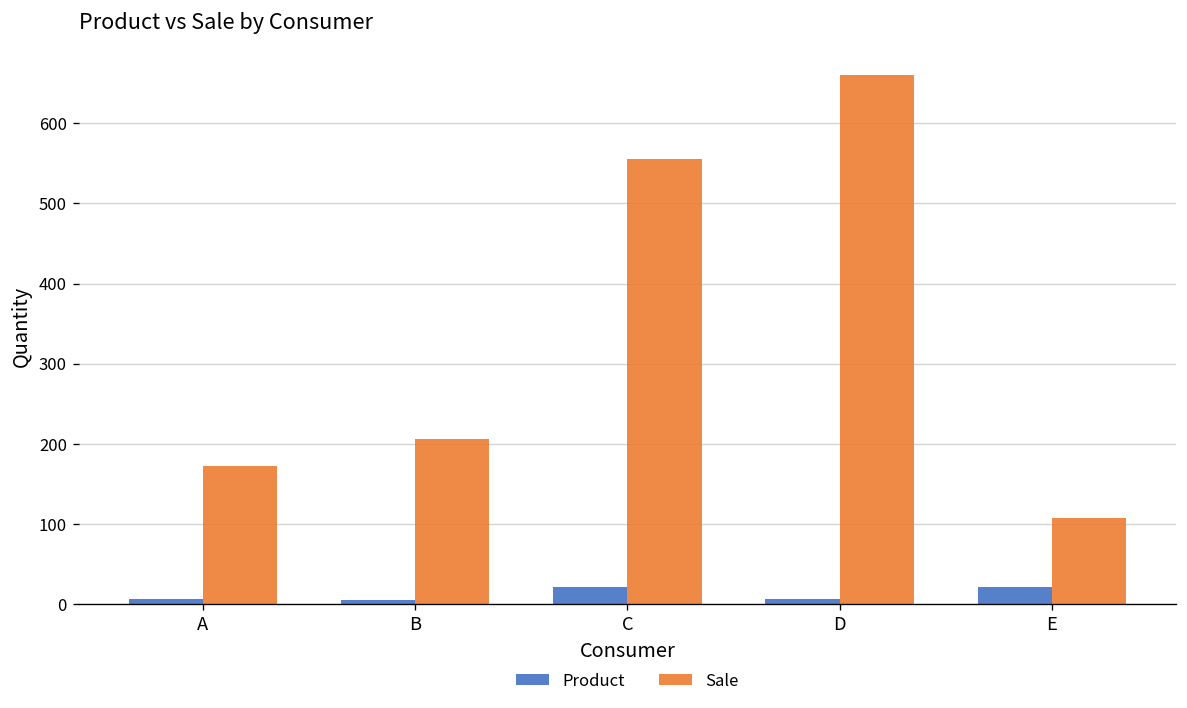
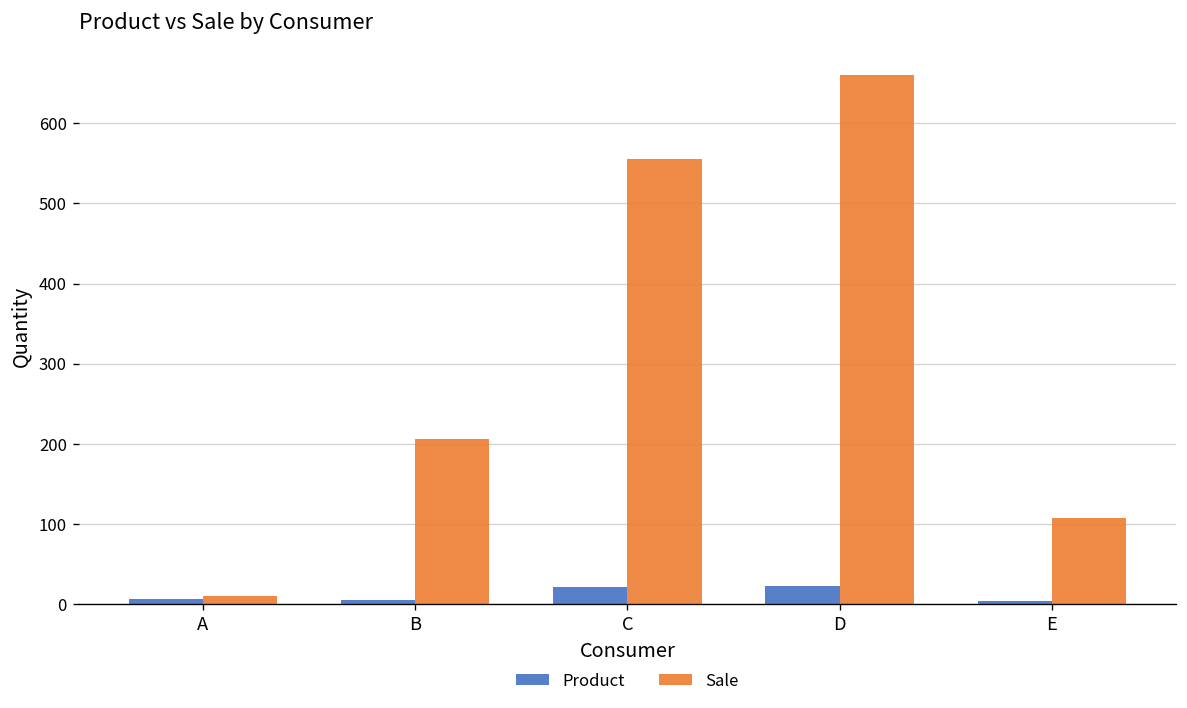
Sale, A: 170 -> 10
Product, D: 10 -> 20
Product, E: 20 -> 0
